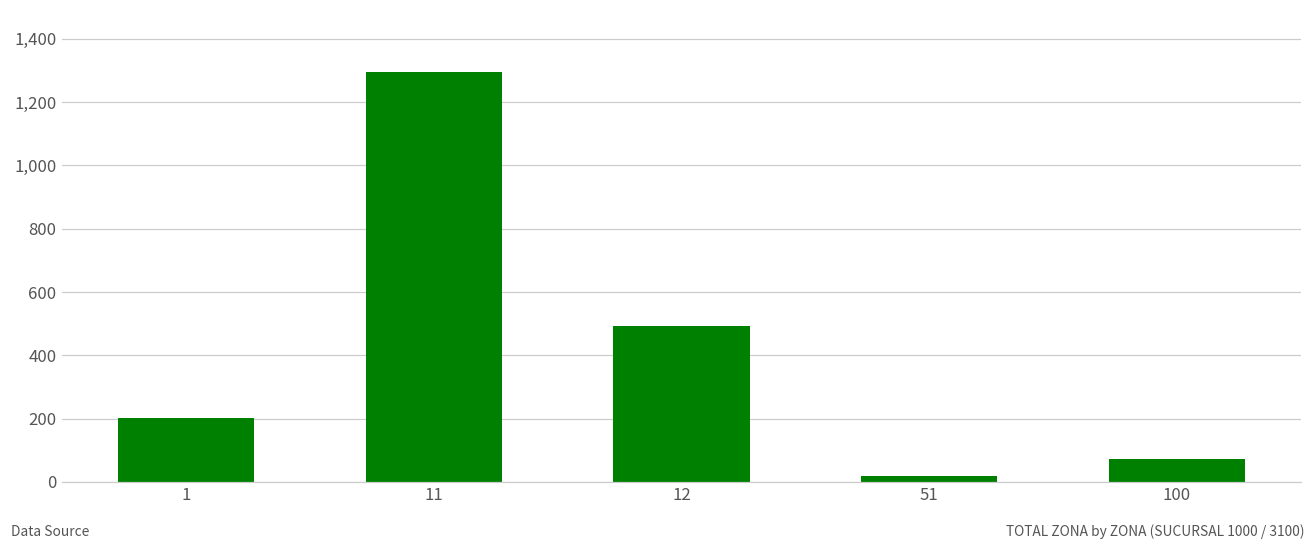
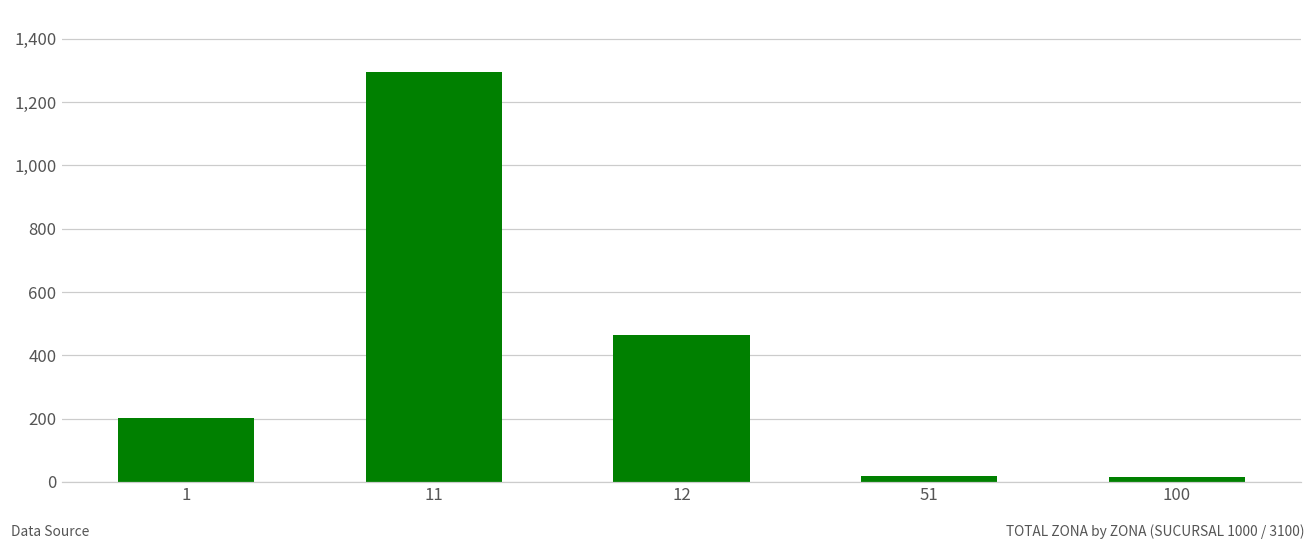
12: 490 -> 460
100: 70 -> 20
